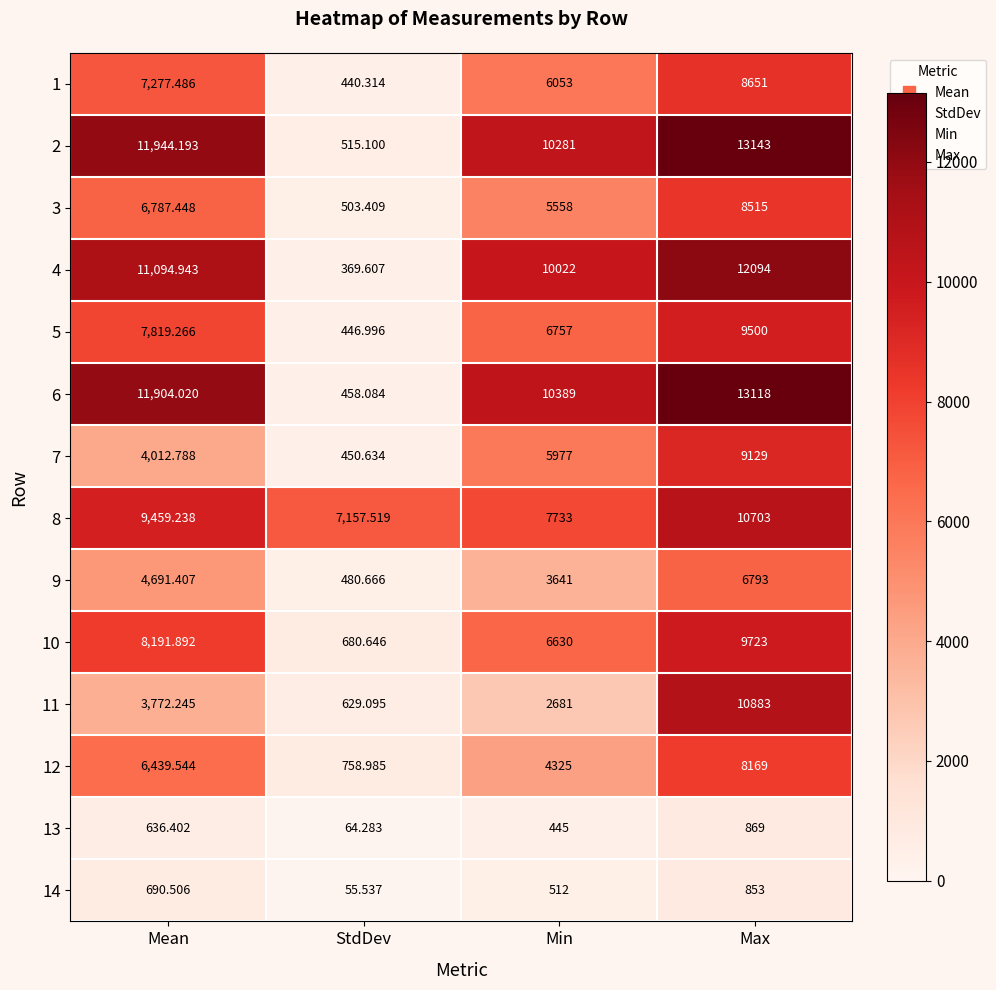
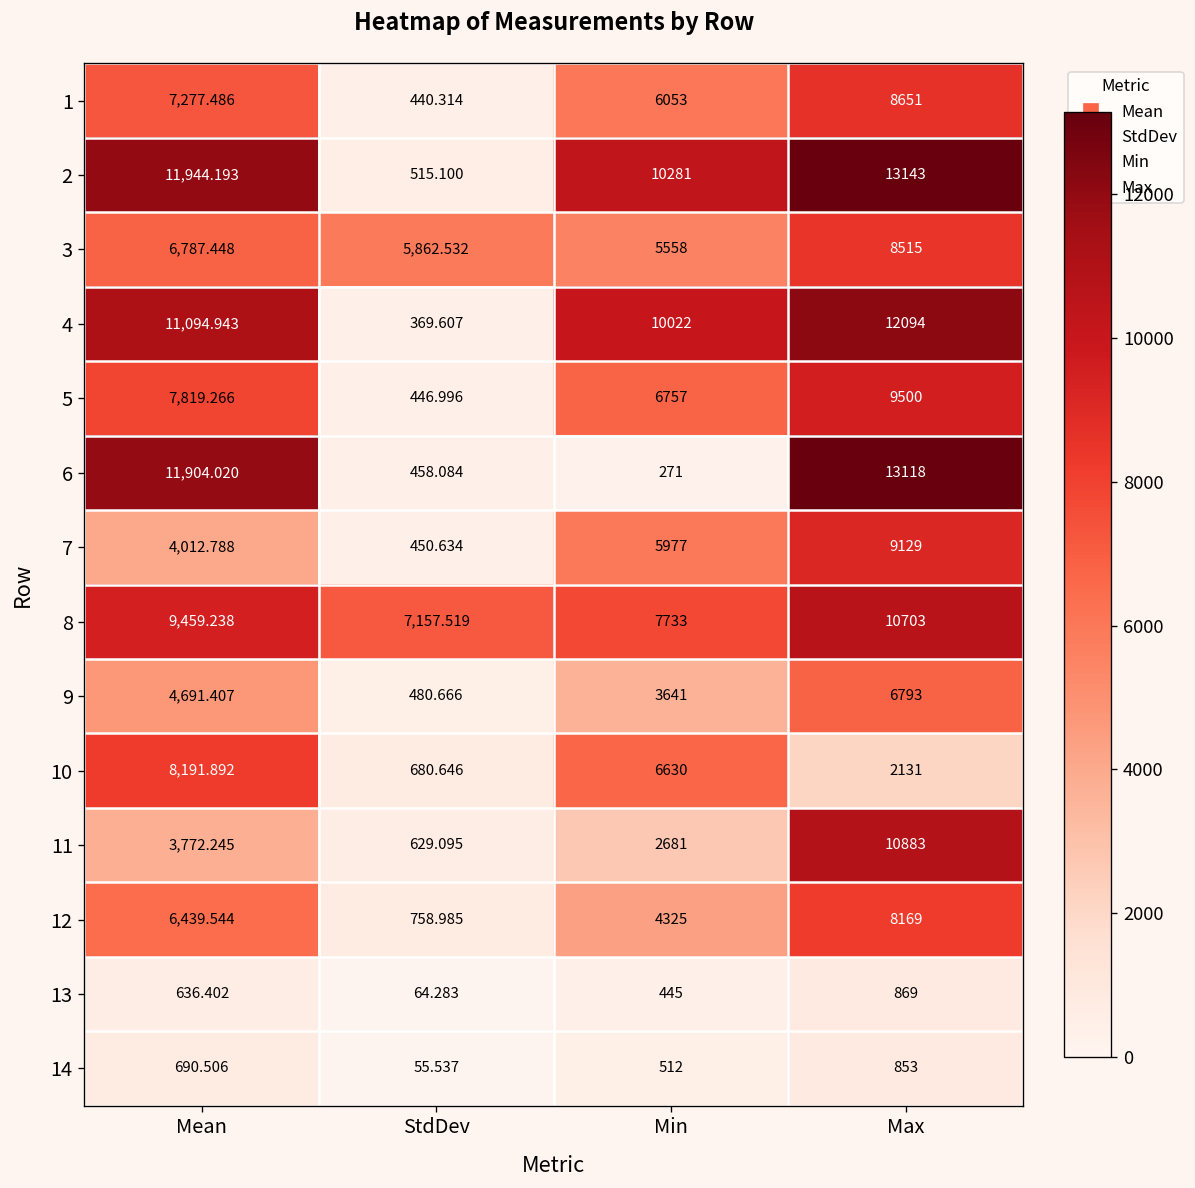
3, StdDev: 503.409 -> 5,862.532
6, Min: 10389 -> 271
10, Max: 9723 -> 2131
